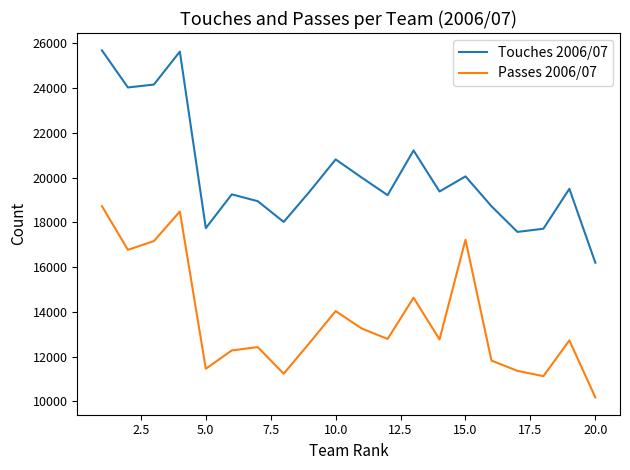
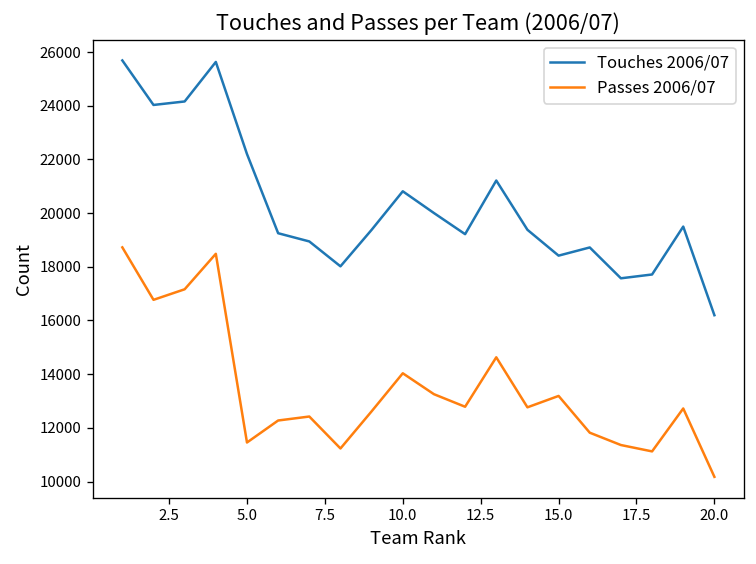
Touches 2006/07, 5.0: 17700 -> 22200
Touches 2006/07, 15.0: 20100 -> 18400
Passes 2006/07, 15.0: 17200 -> 13200
